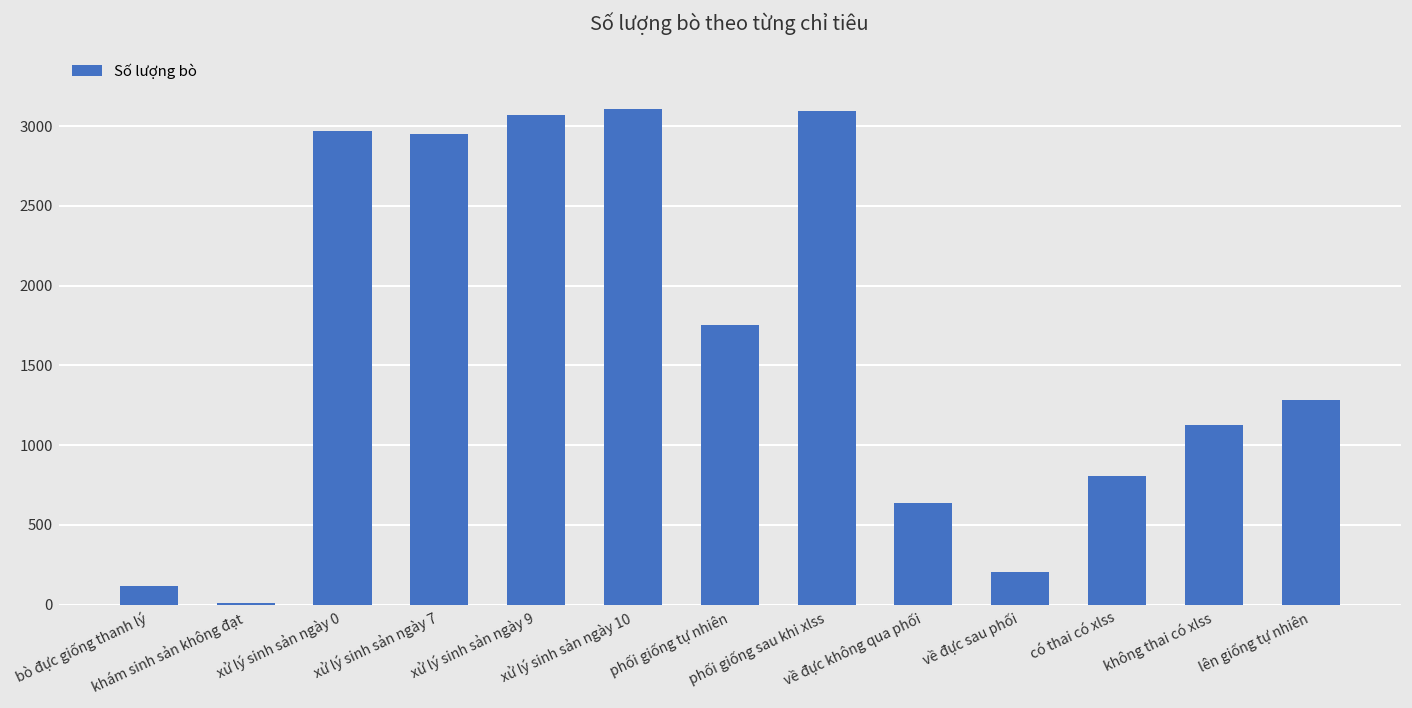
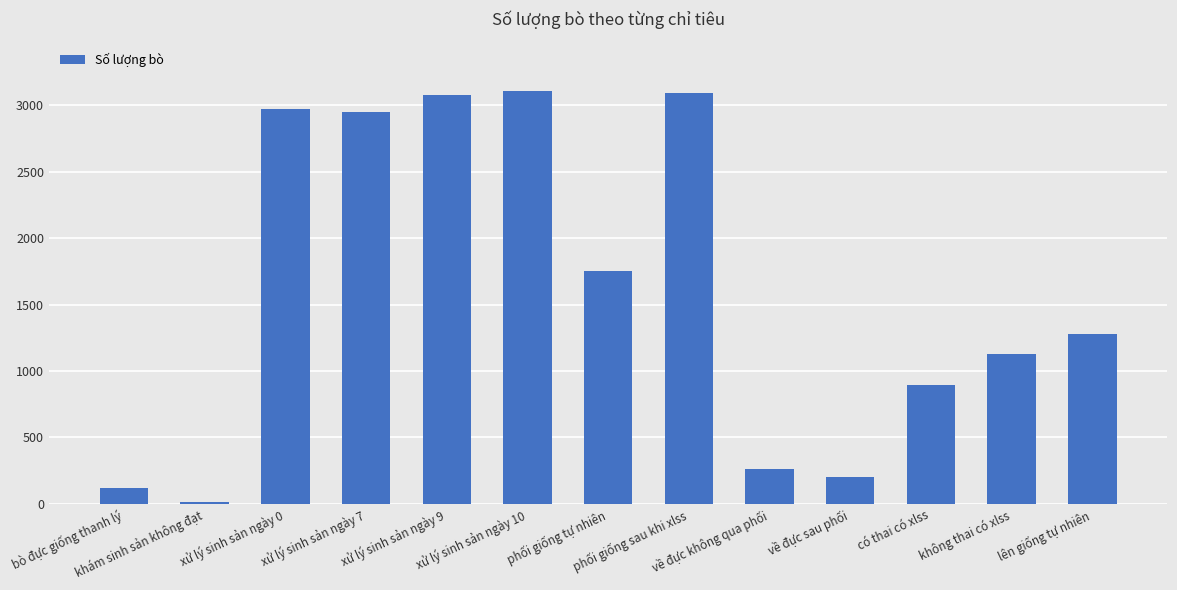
về đực không qua phối: 640 -> 260
có thai có xlss: 810 -> 900
